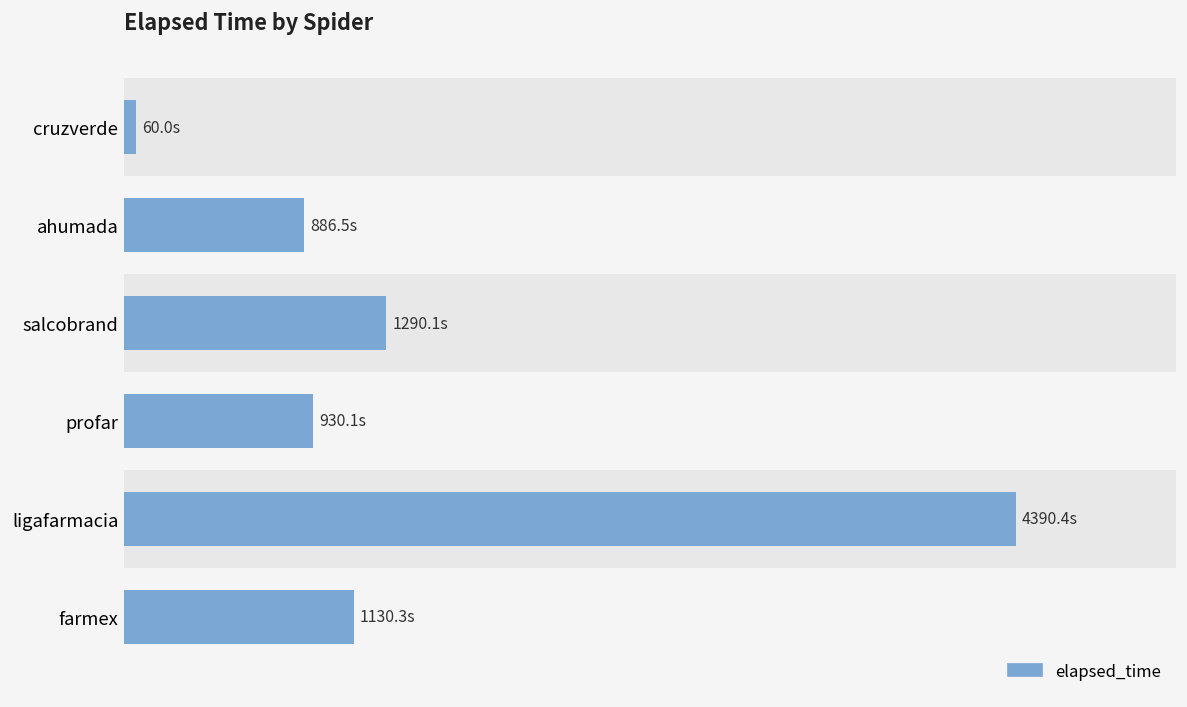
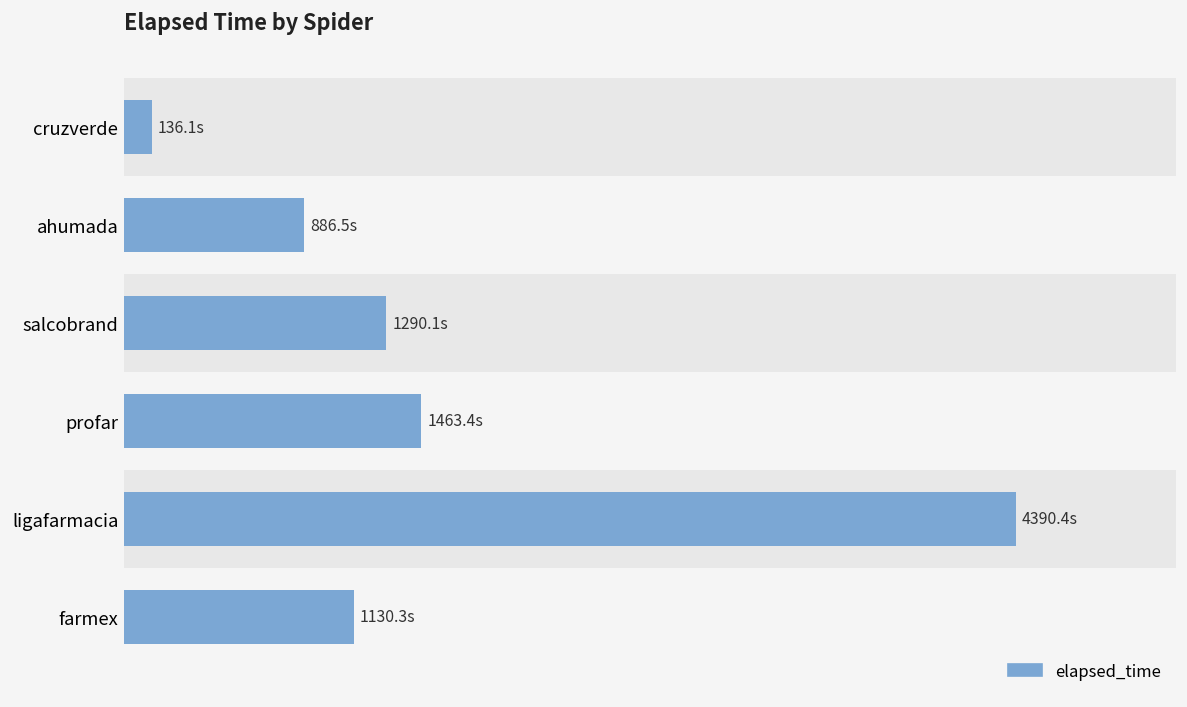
cruzverde: 60.0s -> 136.1s
profar: 930.1s -> 1463.4s
